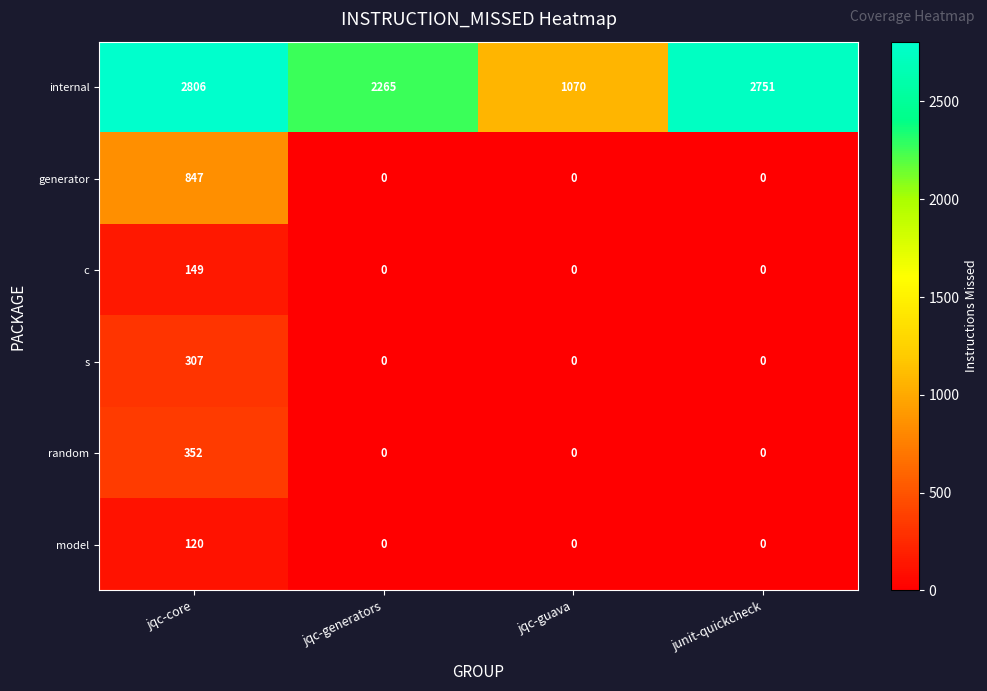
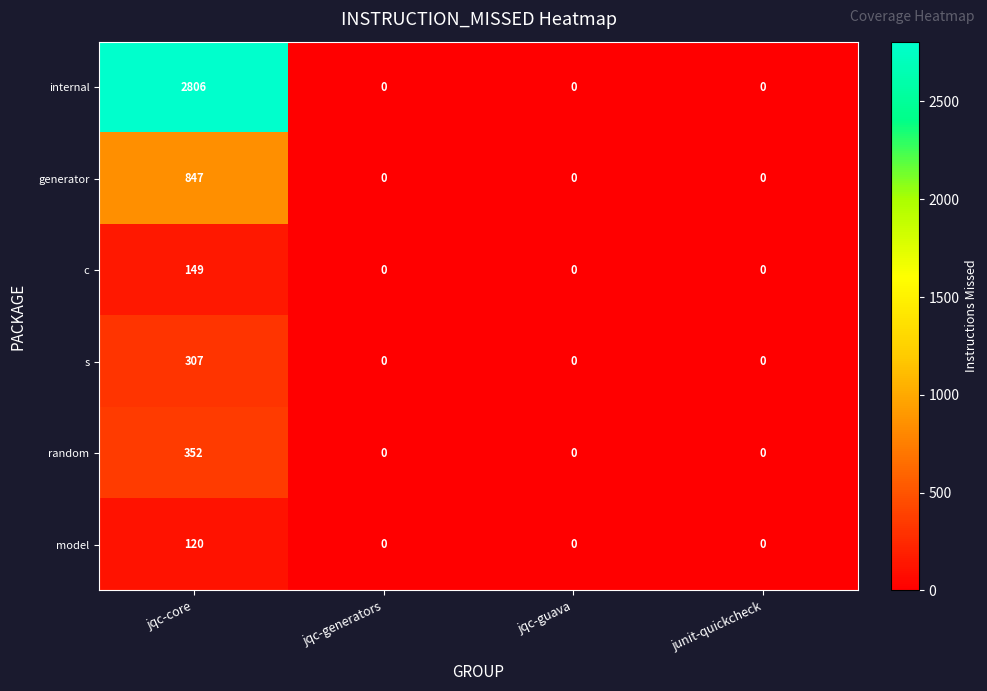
internal, jqc-generators: 2265 -> 0
internal, jqc-guava: 1070 -> 0
internal, junit-quickcheck: 2751 -> 0
